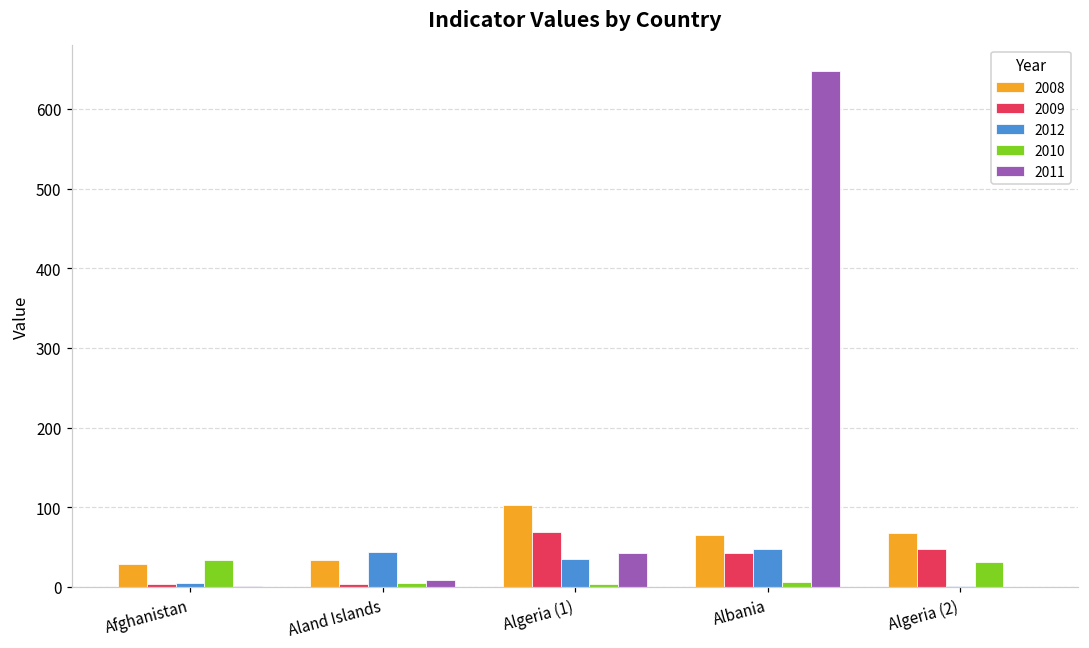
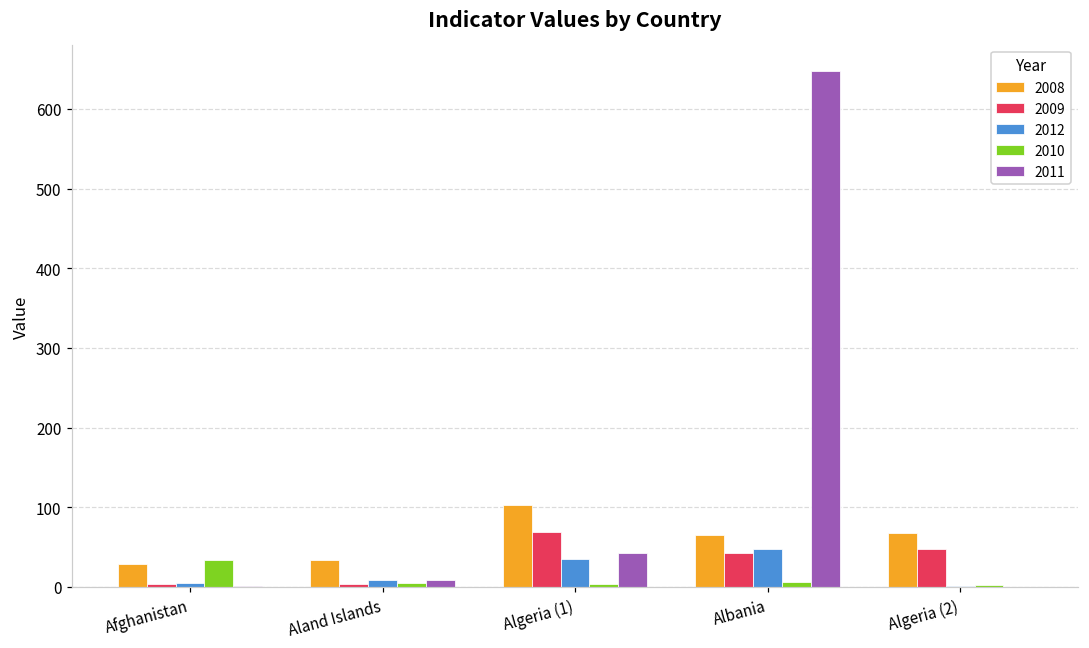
2012, Aland Islands: 40 -> 10
2010, Algeria (2): 30 -> 0
